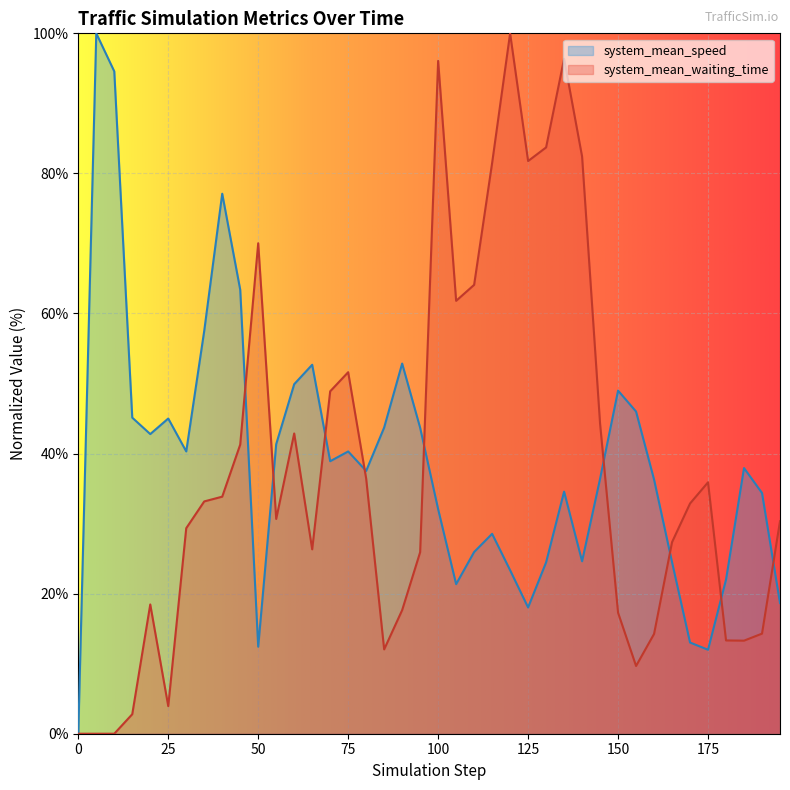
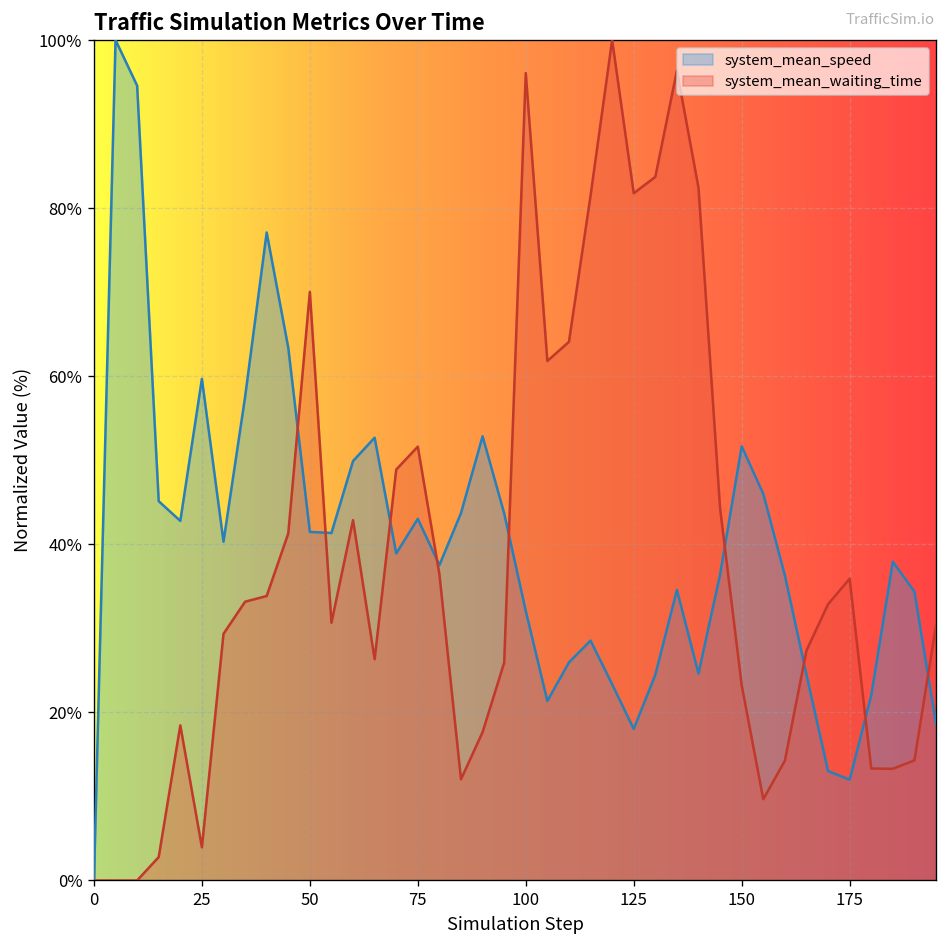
system_mean_speed, 25: 45% -> 60%
system_mean_speed, 50: 12% -> 41%
system_mean_speed, 75: 40% -> 43%
system_mean_speed, 150: 49% -> 52%
system_mean_waiting_time, 150: 17% -> 23%
